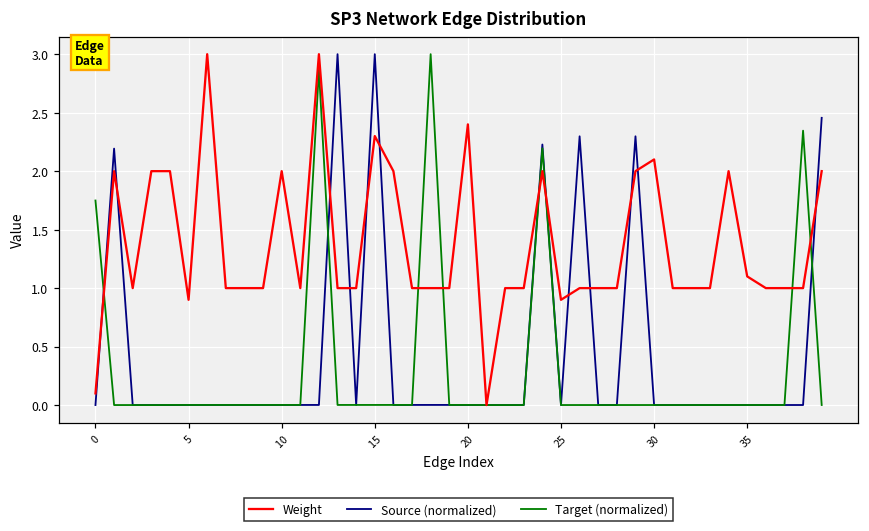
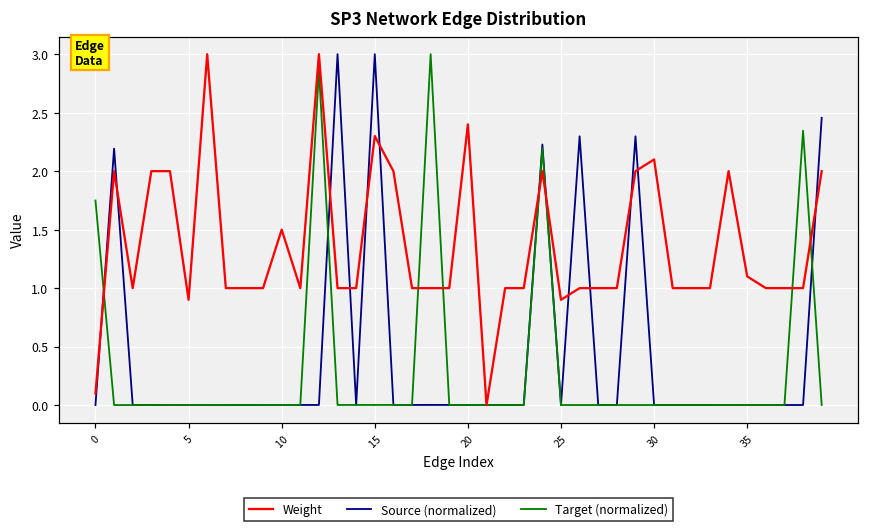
Weight, 10: 2.0 -> 1.5
